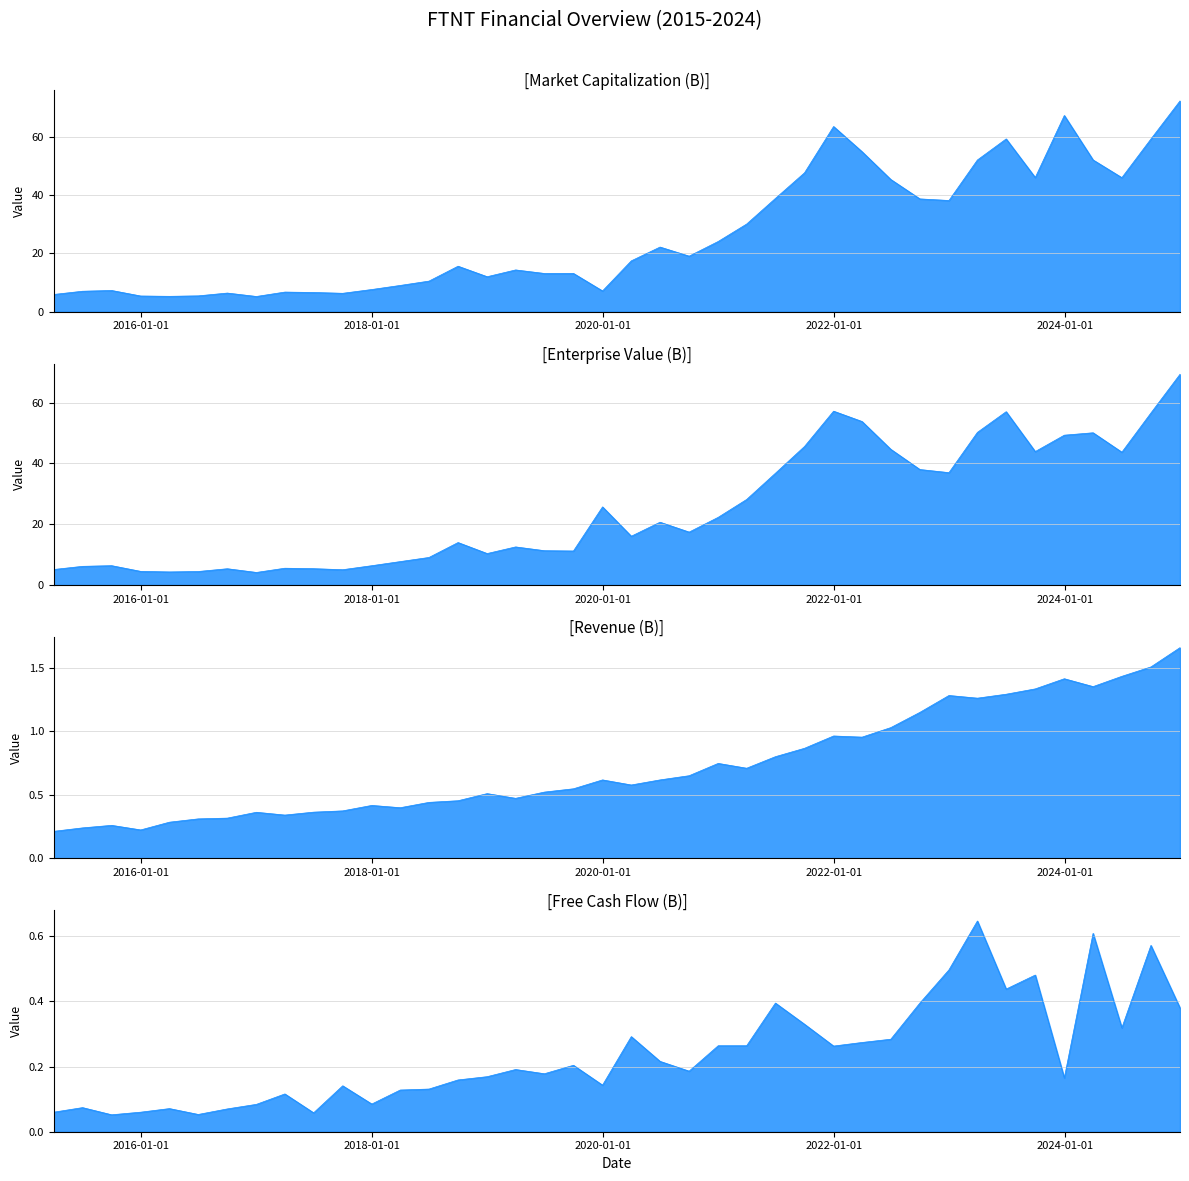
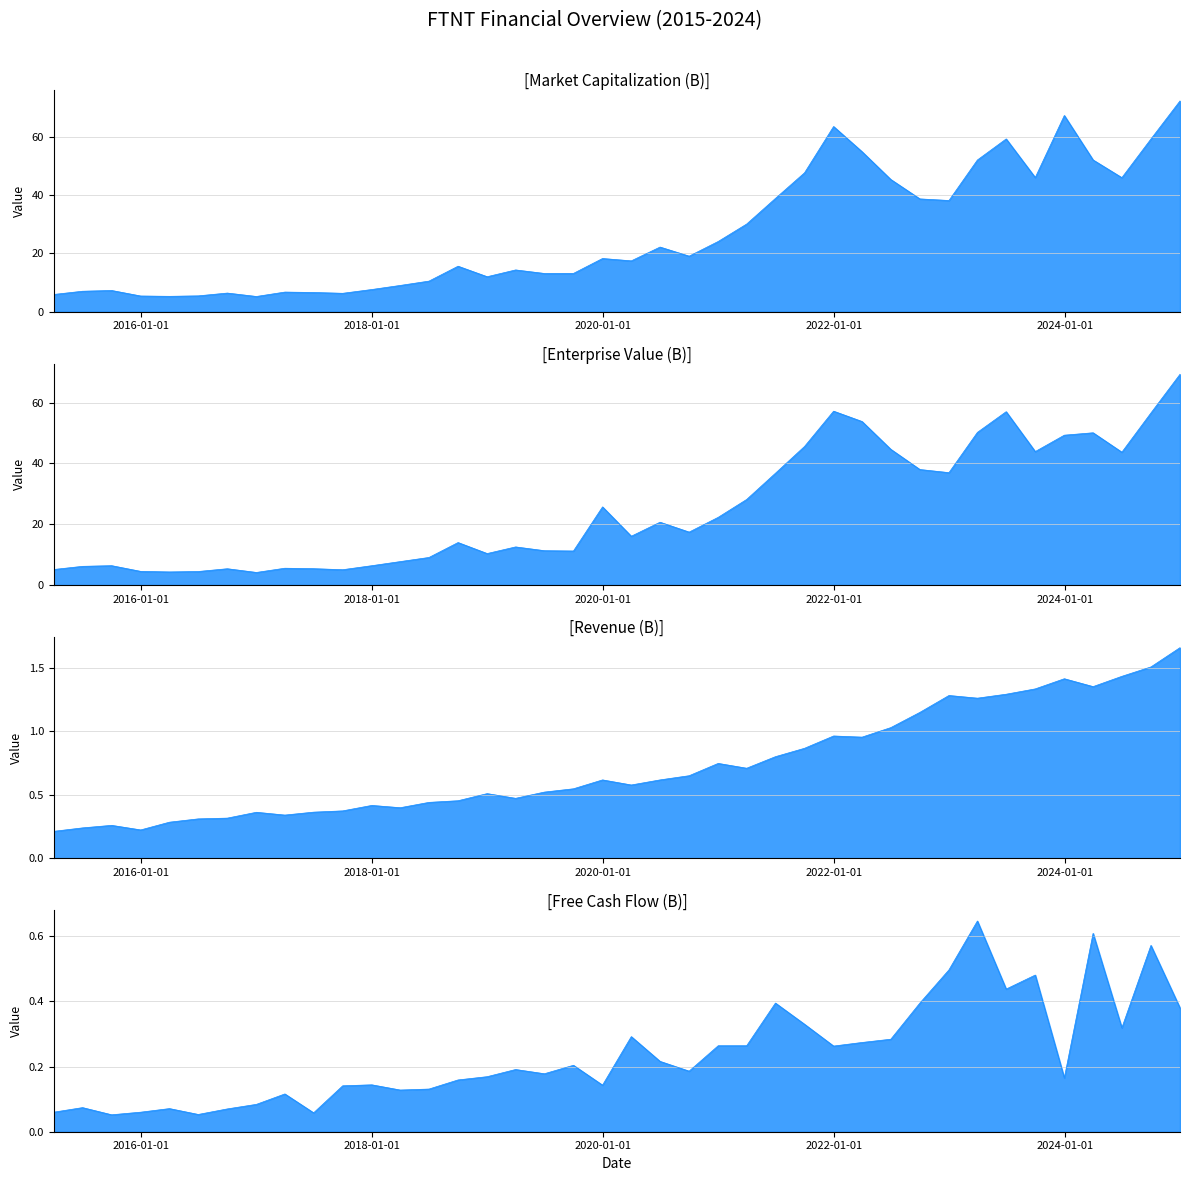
[Market Capitalization (B)], 2020-01-01: 7 -> 18
[Free Cash Flow (B)], 2018-01-01: 0.09 -> 0.14
